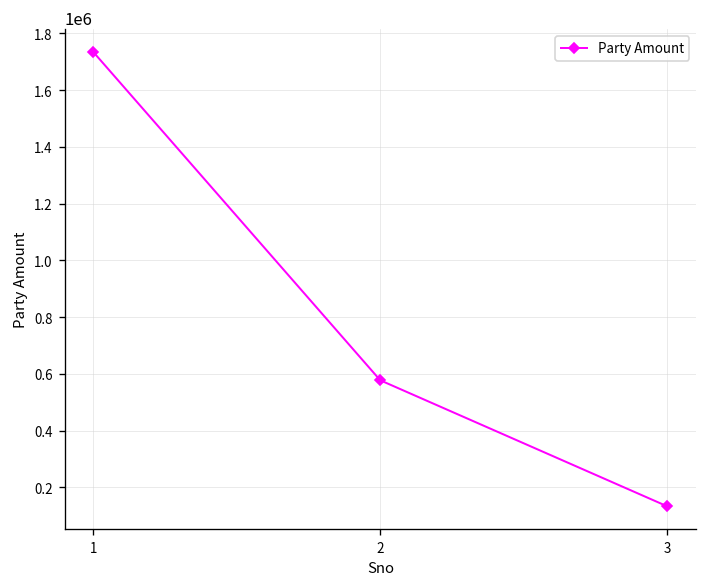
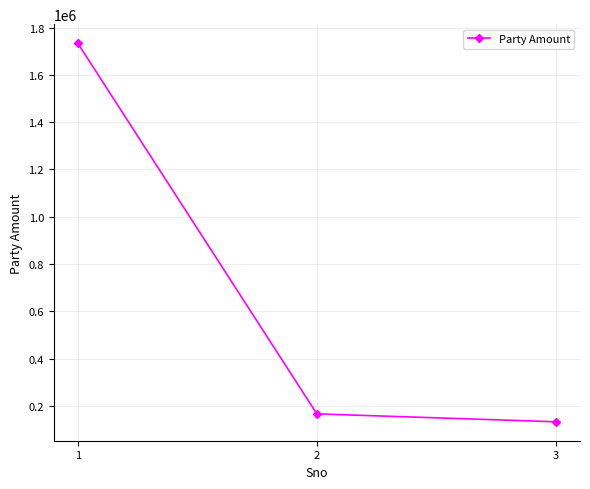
2: 580000 -> 170000
